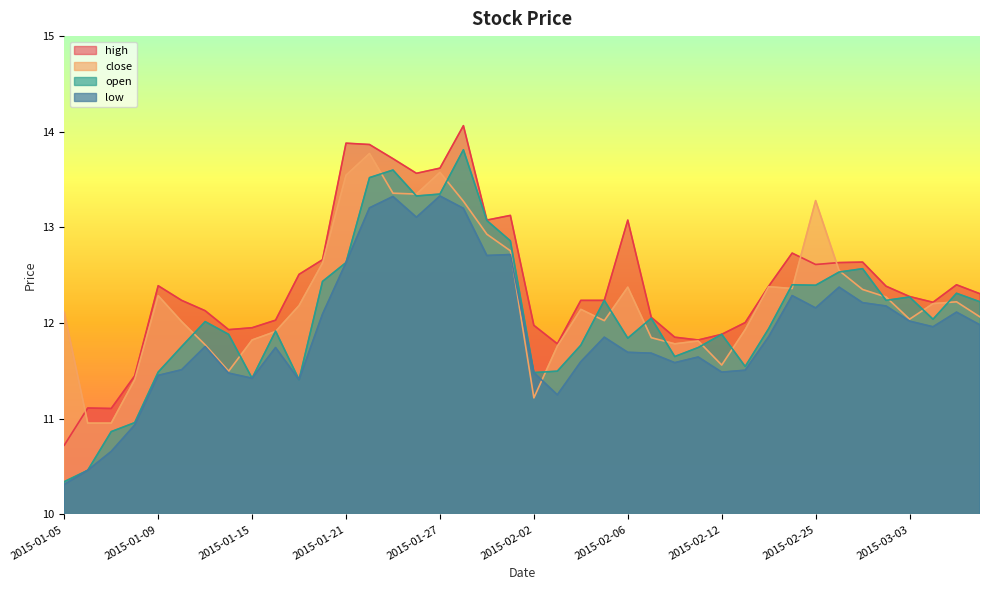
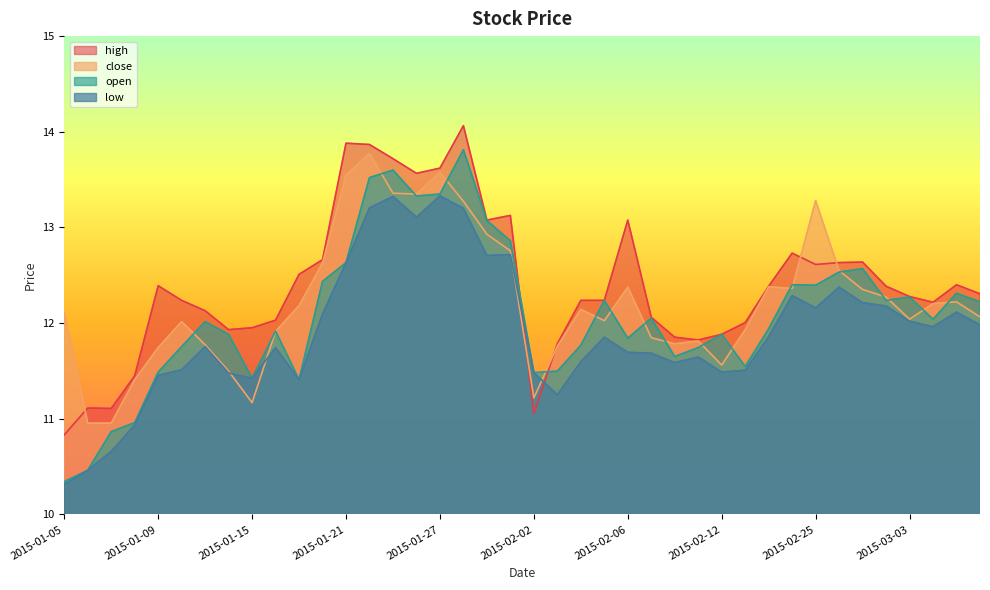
high, 2015-01-05: 10.7 -> 10.8
close, 2015-01-09: 12.3 -> 11.7
close, 2015-01-15: 11.8 -> 11.2
high, 2015-02-02: 12.0 -> 11.1
